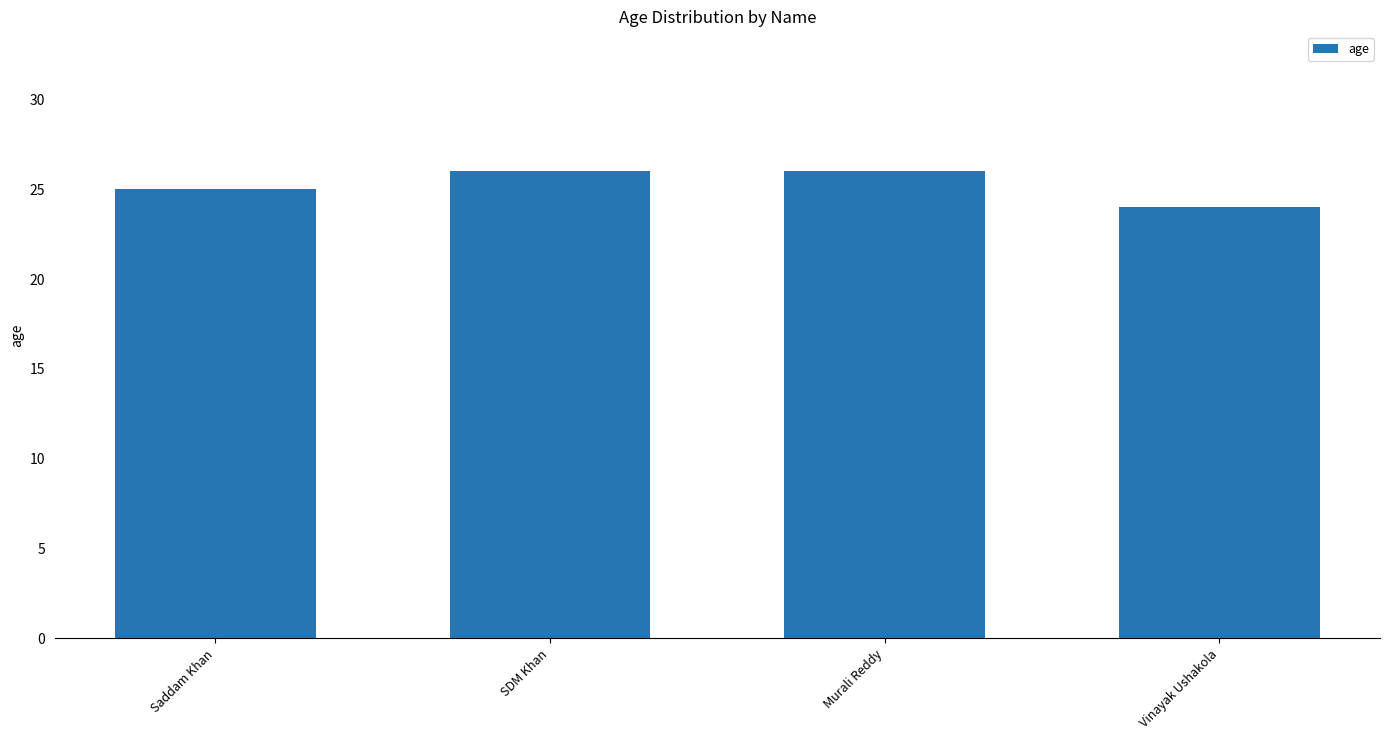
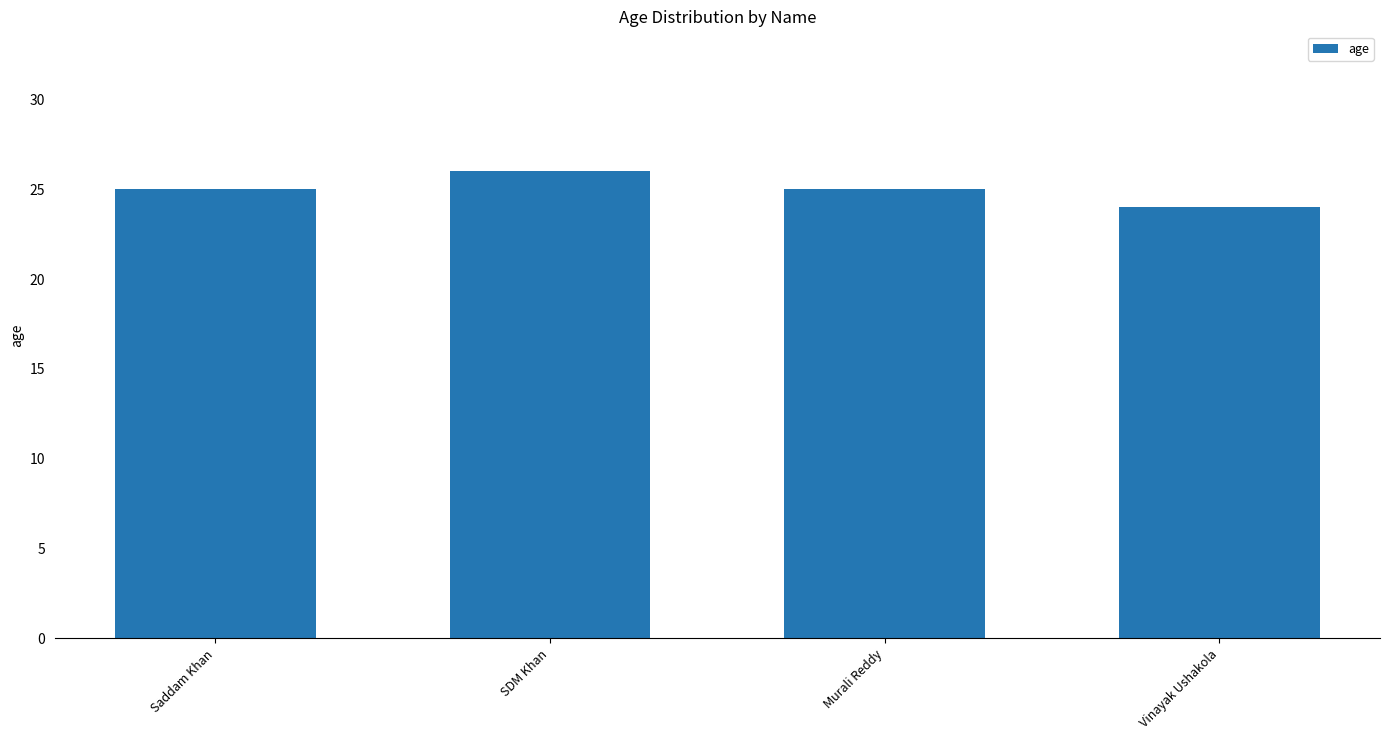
Murali Reddy: 26 -> 25
